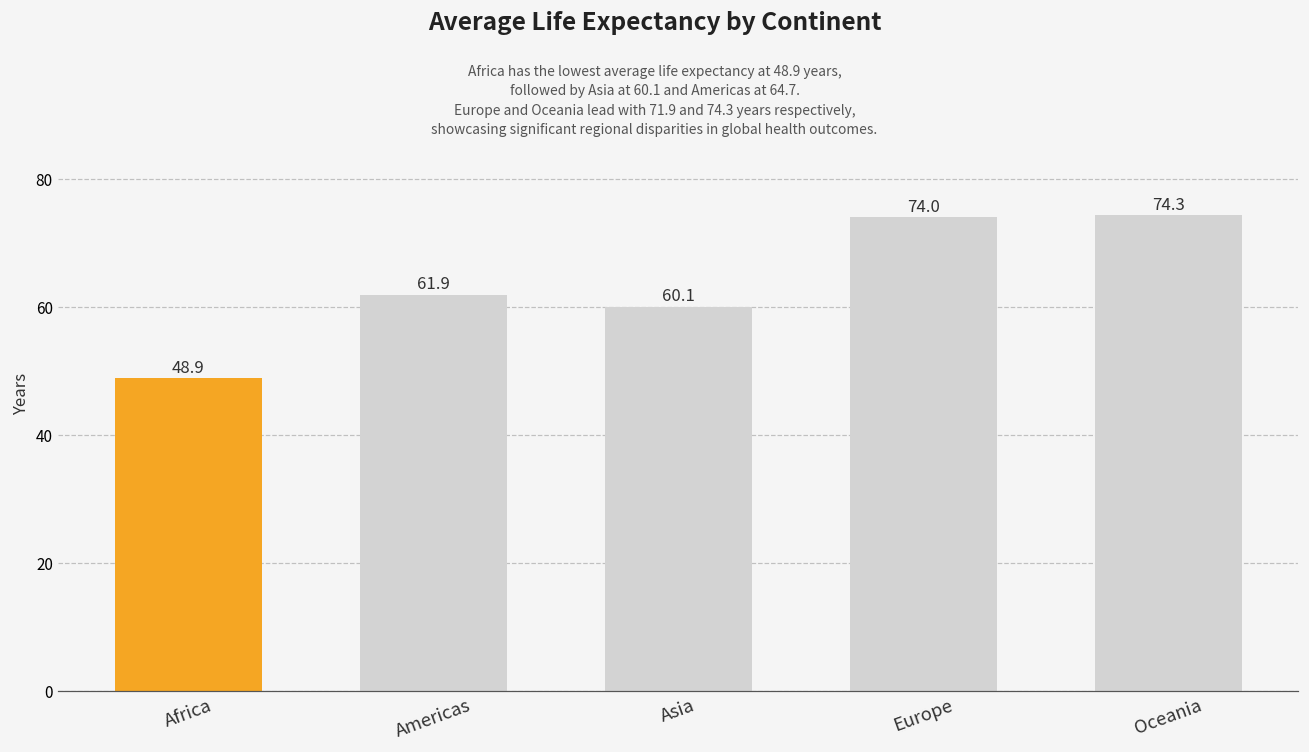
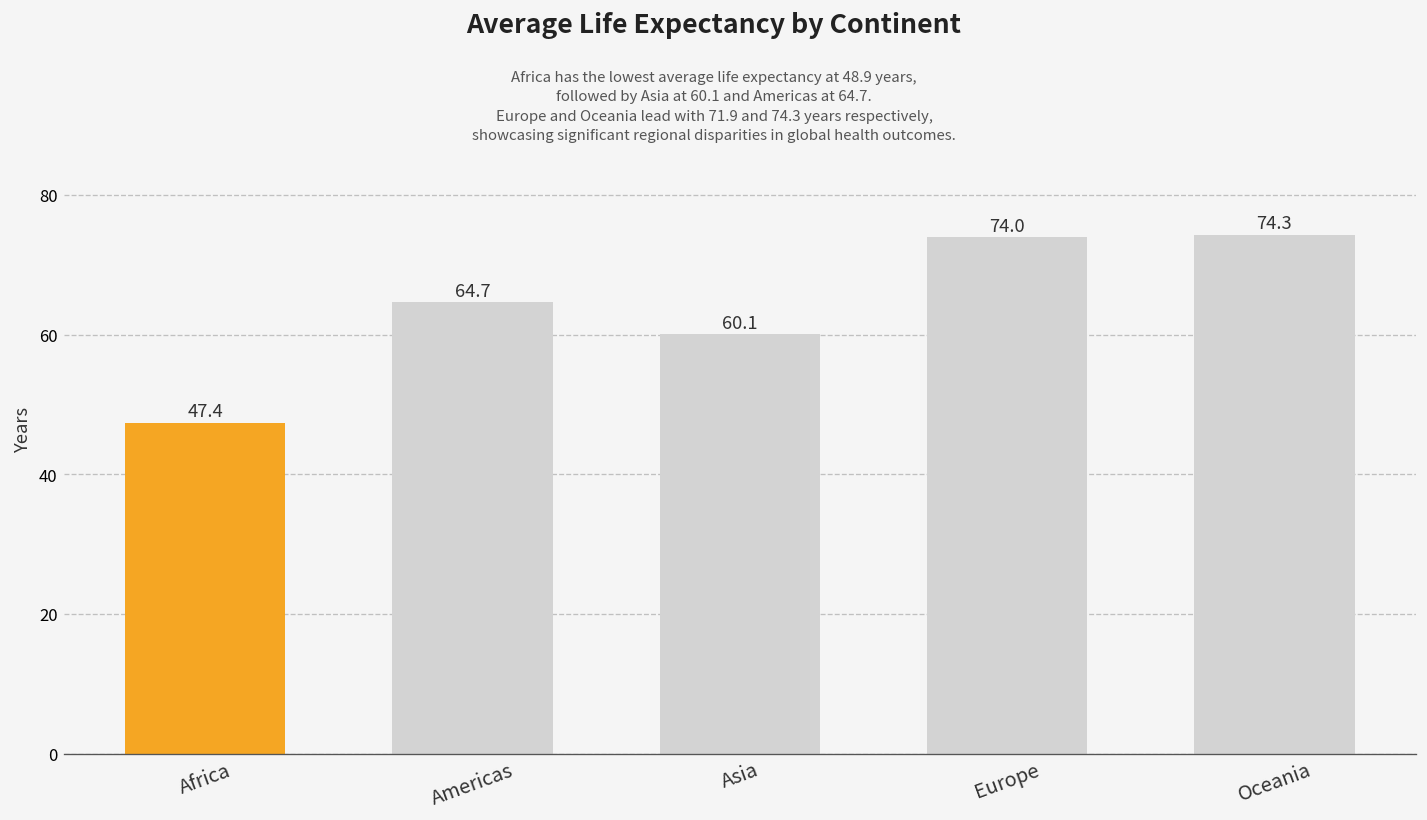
Africa: 48.9 -> 47.4
Americas: 61.9 -> 64.7
